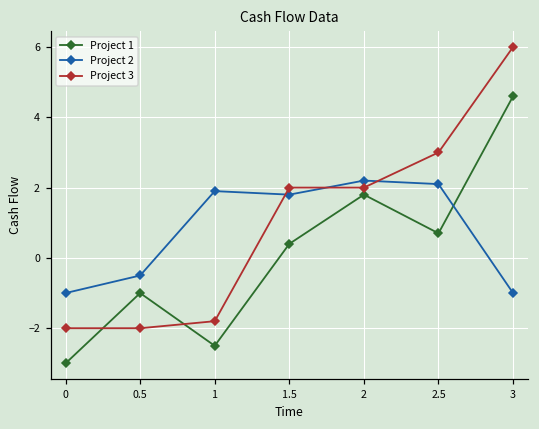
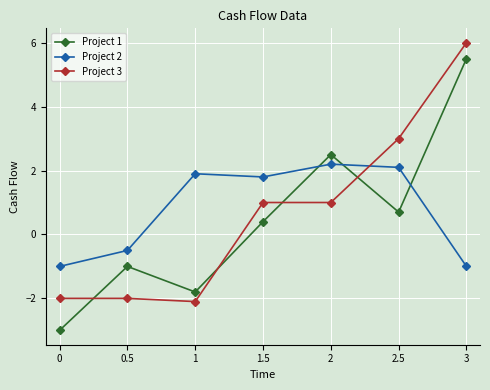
Project 1, 1: -2.5 -> -1.8
Project 3, 1: -1.8 -> -2.1
Project 3, 1.5: 2 -> 1
Project 1, 2: 1.8 -> 2.5
Project 3, 2: 2 -> 1
Project 1, 3: 4.6 -> 5.5
